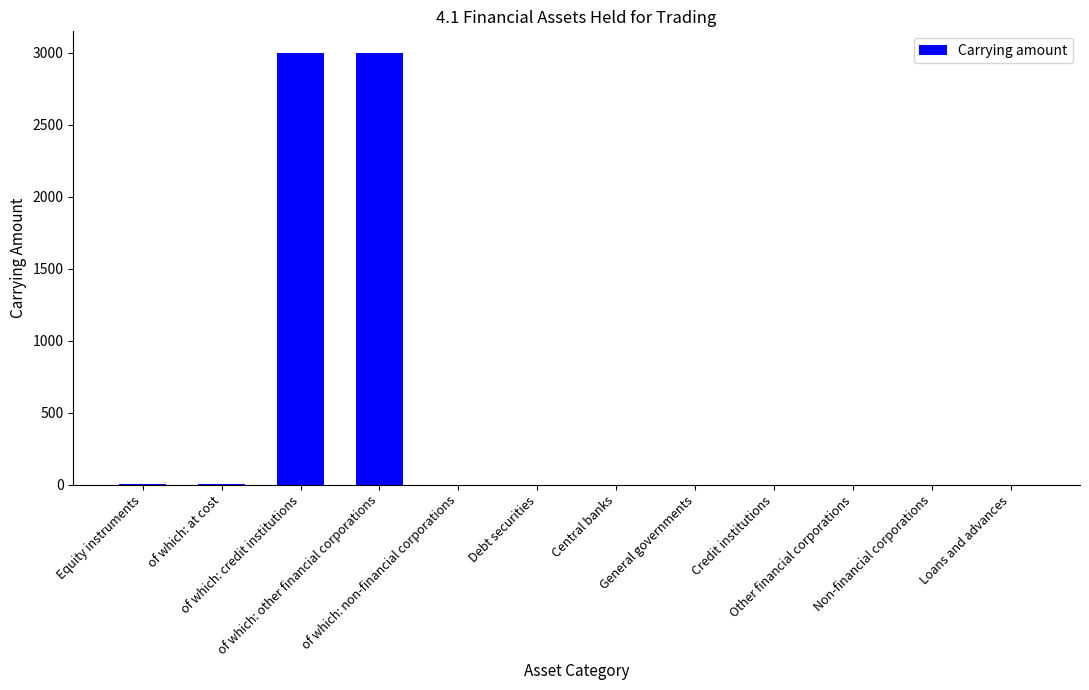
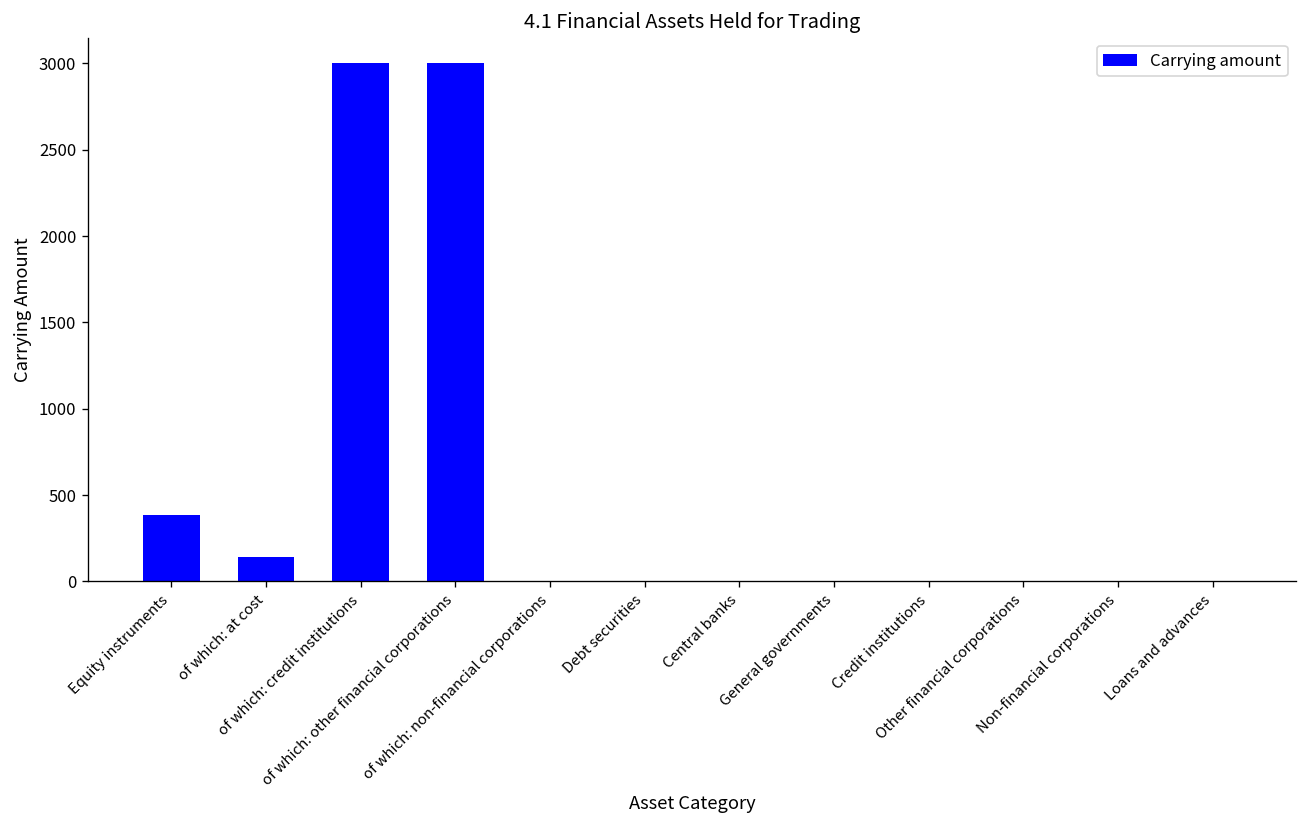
Equity instruments: 10 -> 390
of which: at cost: 10 -> 140
